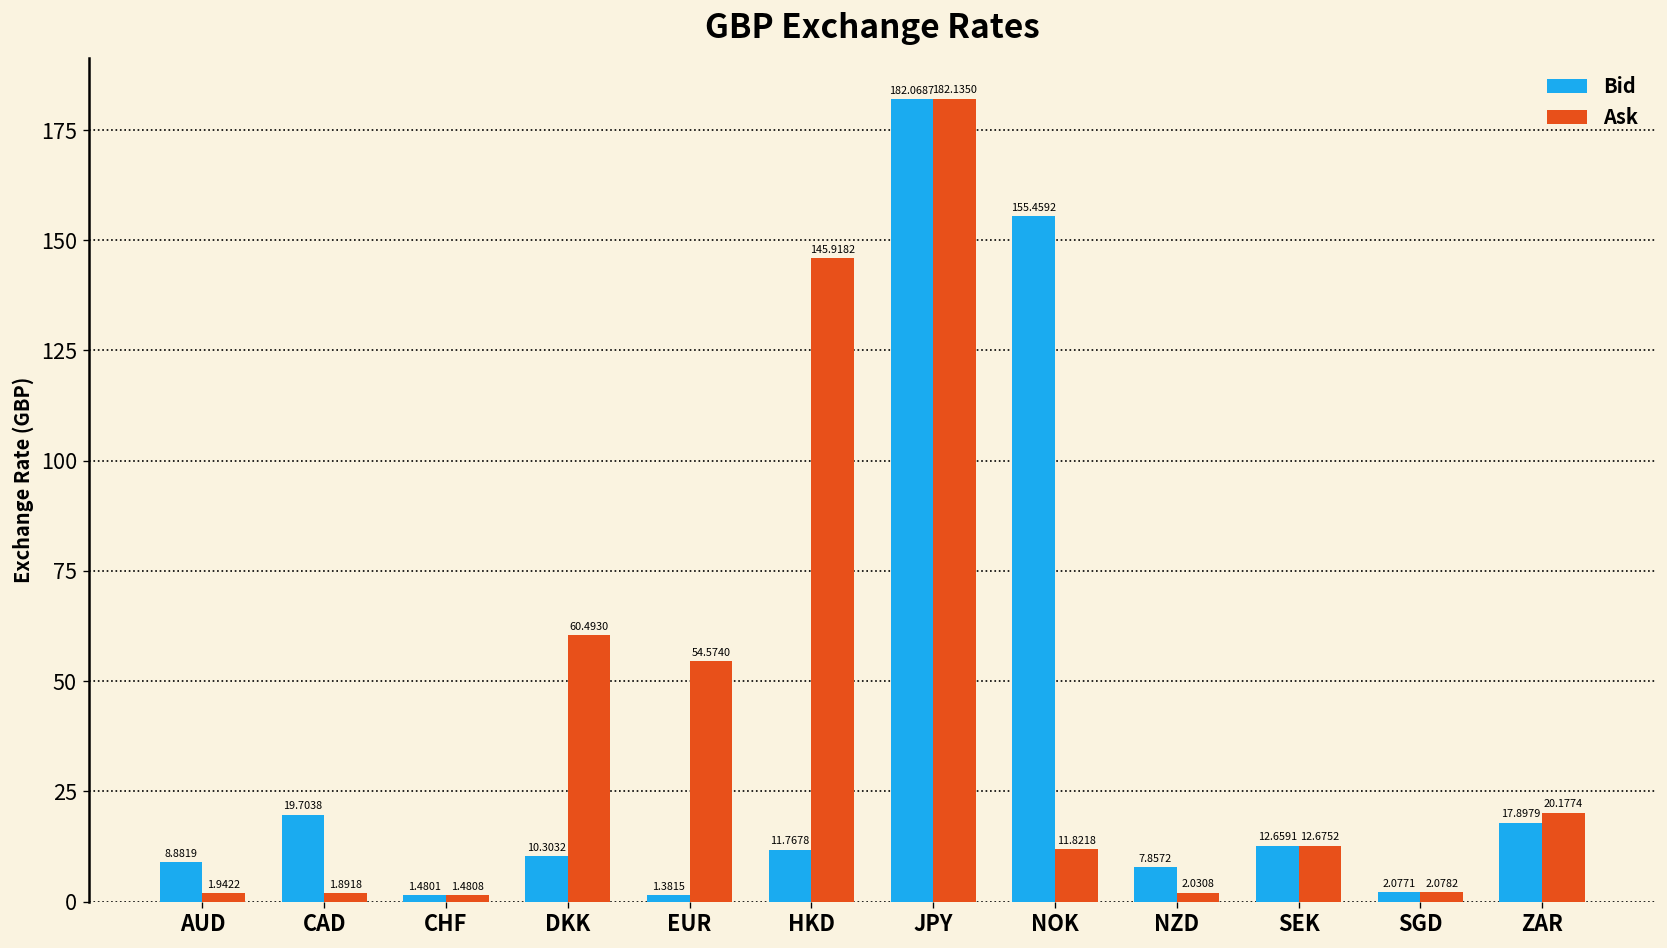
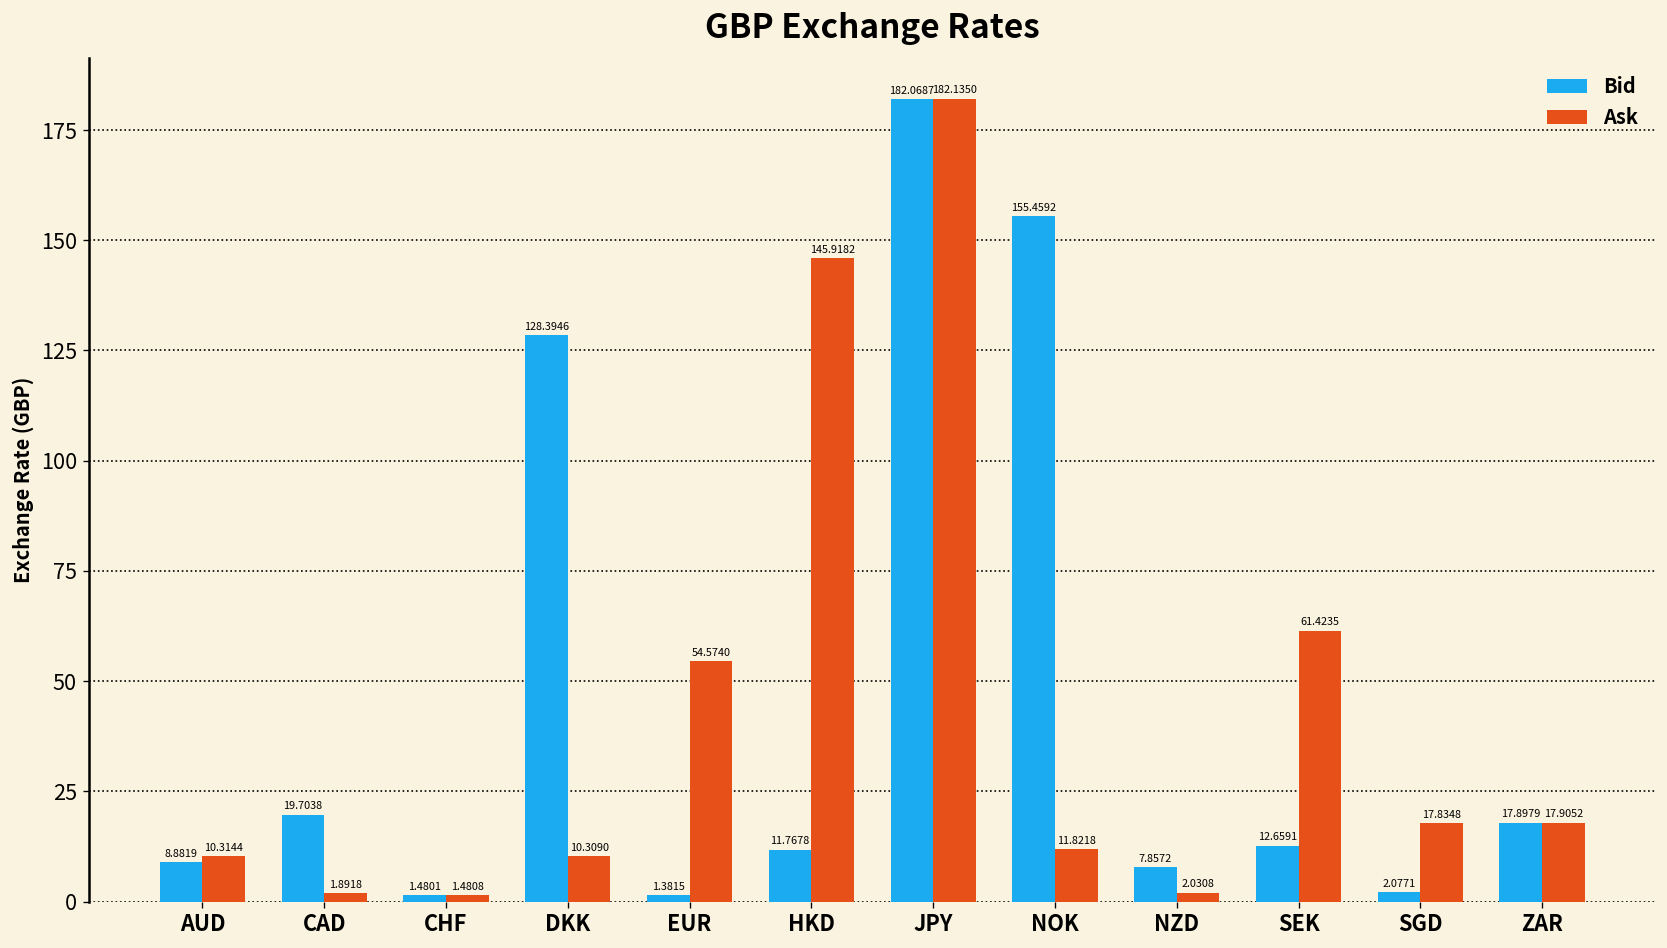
Ask, AUD: 1.9422 -> 10.3144
Bid, DKK: 10.3032 -> 128.3946
Ask, DKK: 60.4930 -> 10.3090
Ask, SEK: 12.6752 -> 61.4235
Ask, SGD: 2.0782 -> 17.8348
Ask, ZAR: 20.1774 -> 17.9052
